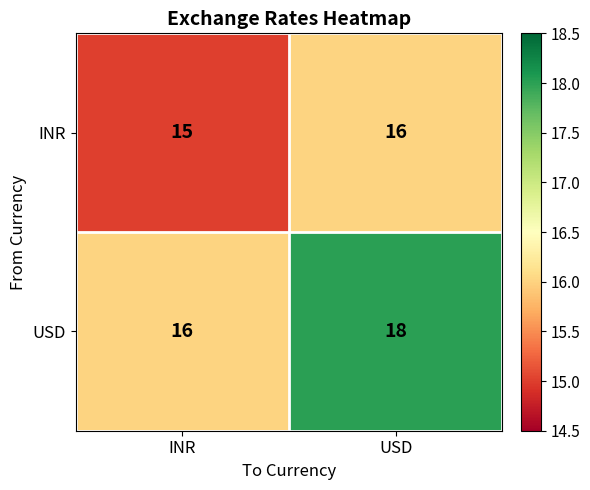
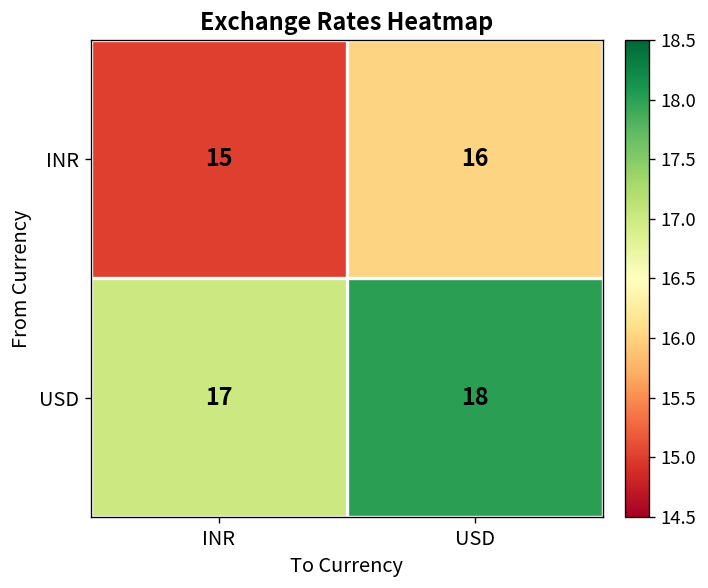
USD, INR: 16 -> 17
